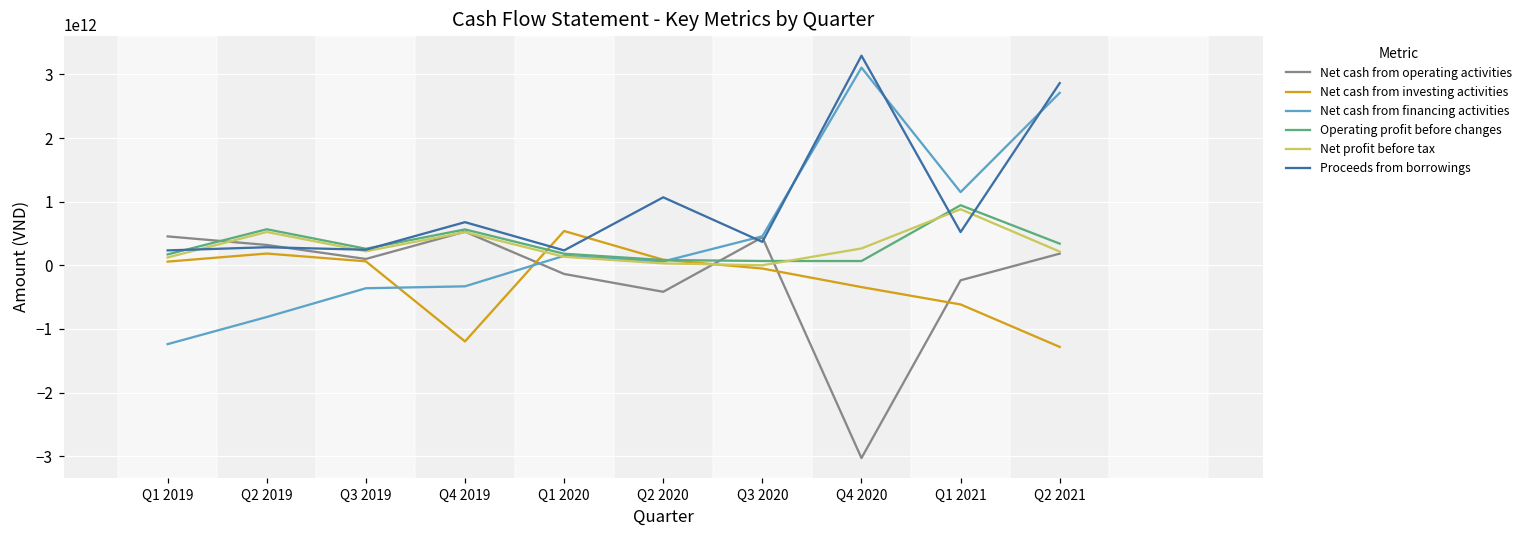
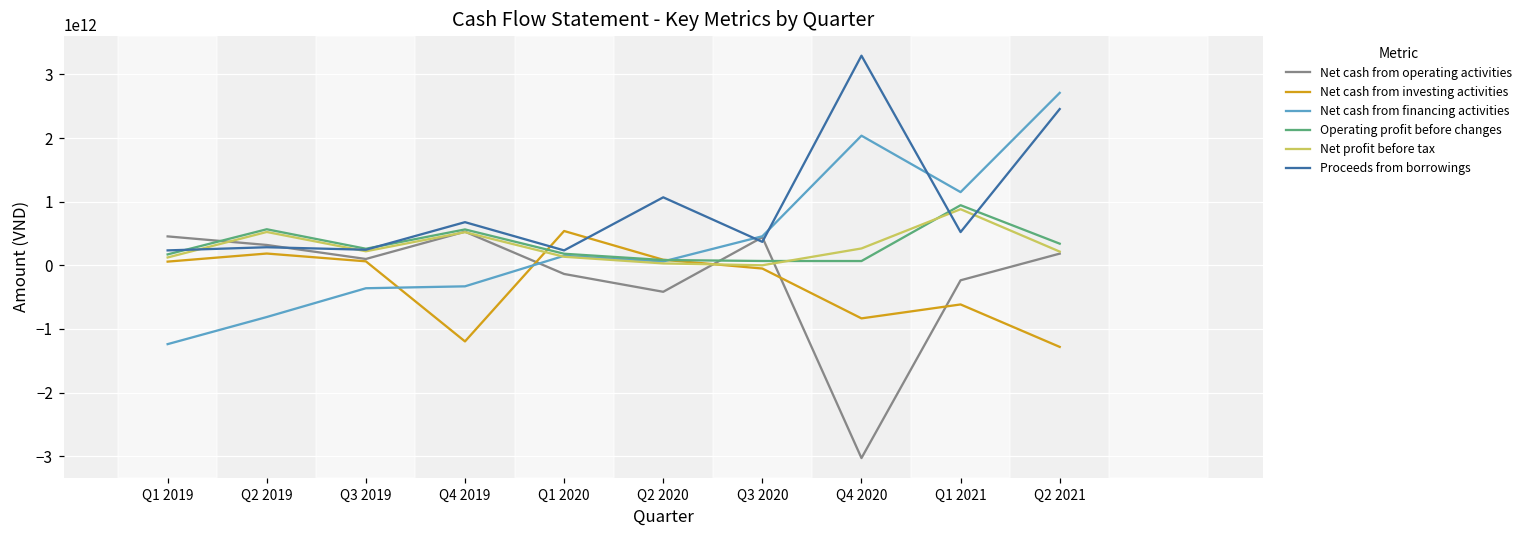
Net cash from investing activities, Q4 2020: -300000000000 -> -800000000000
Net cash from financing activities, Q4 2020: 3100000000000 -> 2000000000000
Proceeds from borrowings, Q2 2021: 2900000000000 -> 2500000000000
